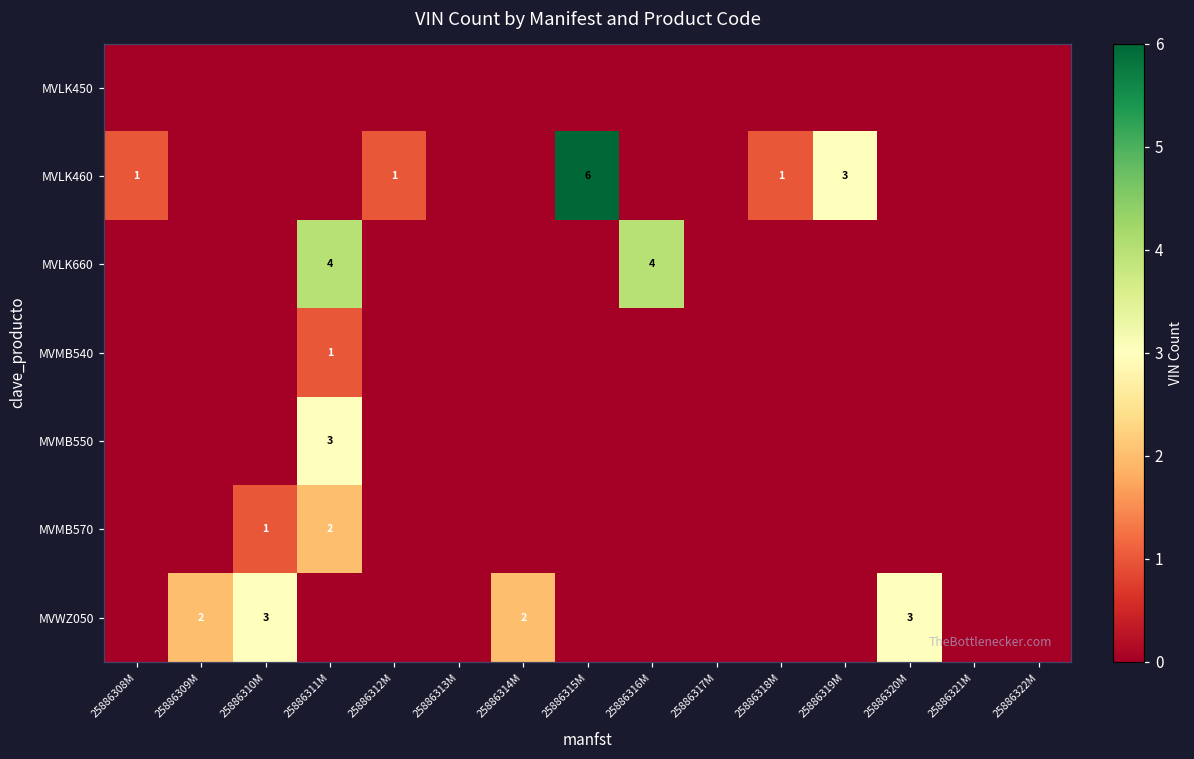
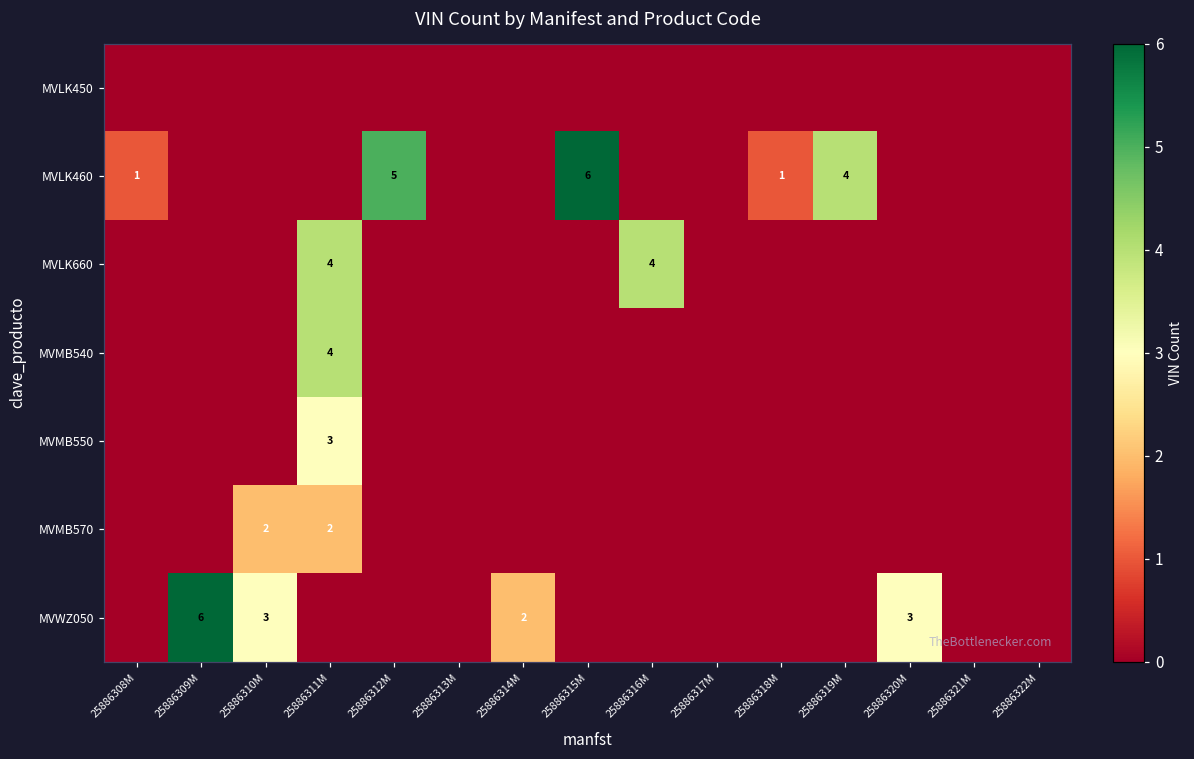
MVLK460, 25886312M: 1 -> 5
MVLK460, 25886319M: 3 -> 4
MVMB540, 25886311M: 1 -> 4
MVMB570, 25886310M: 1 -> 2
MVWZ050, 25886309M: 2 -> 6
